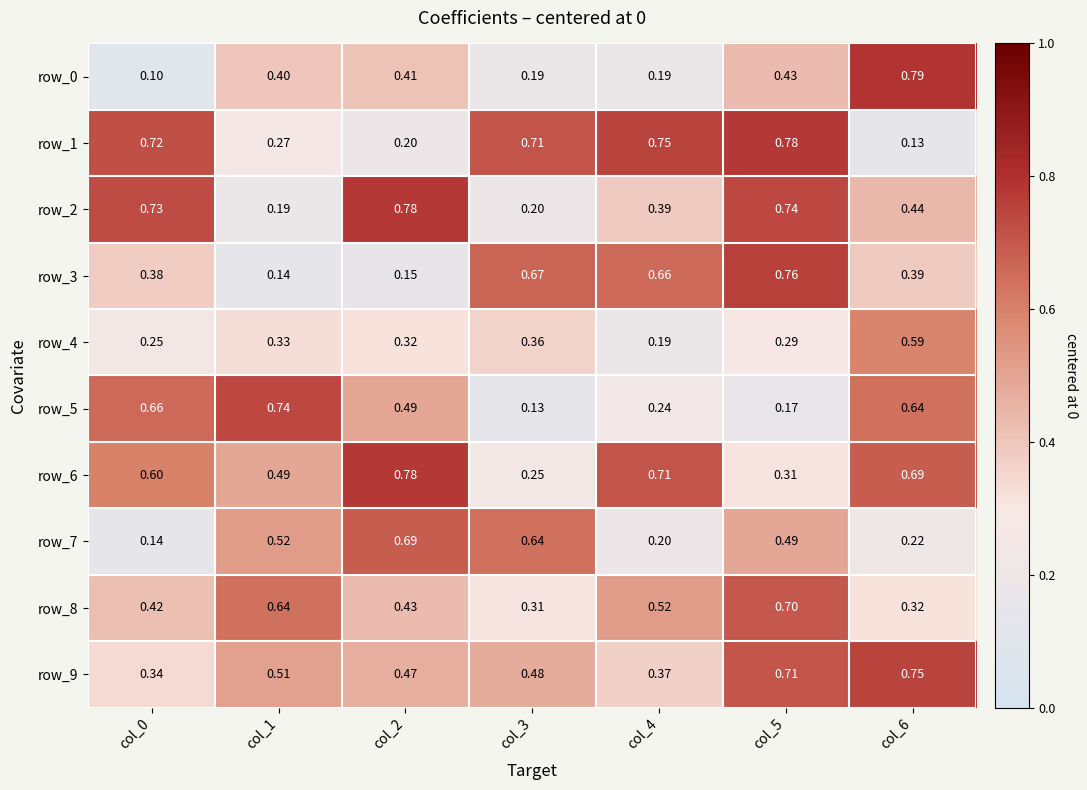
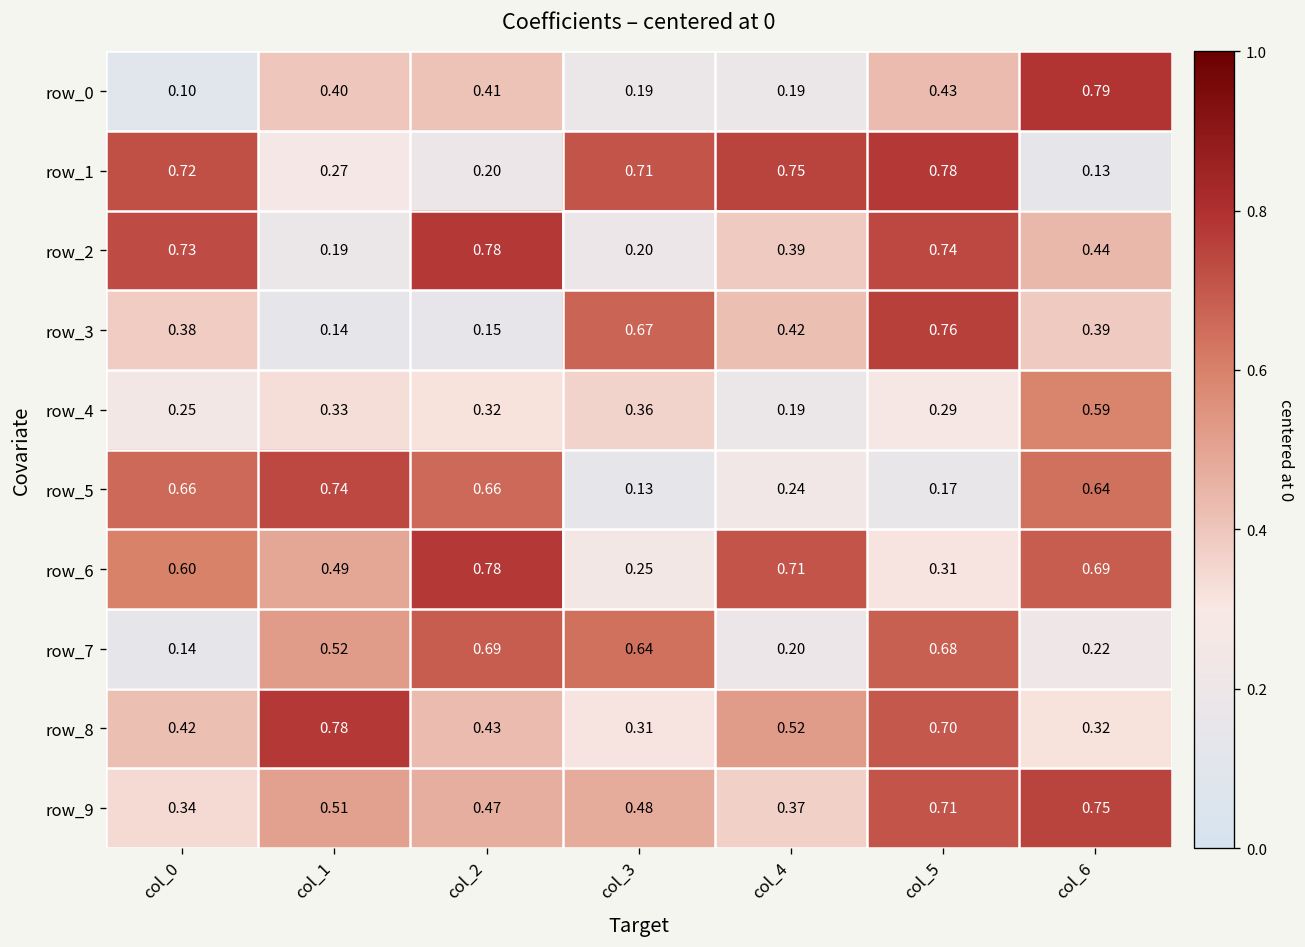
row_3, col_4: 0.66 -> 0.42
row_5, col_2: 0.49 -> 0.66
row_7, col_5: 0.49 -> 0.68
row_8, col_1: 0.64 -> 0.78
